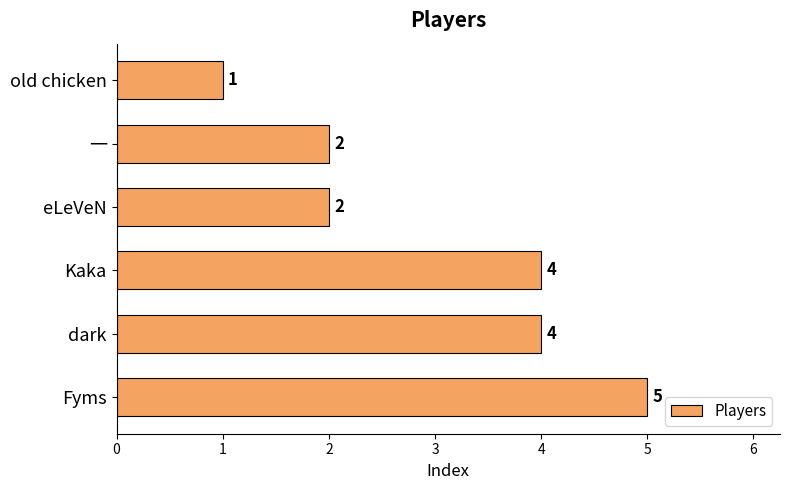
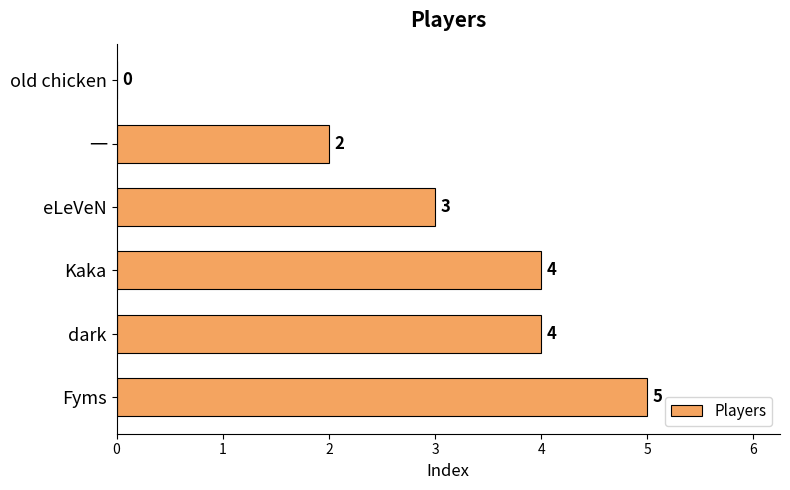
old chicken: 1 -> 0
eLeVeN: 2 -> 3
